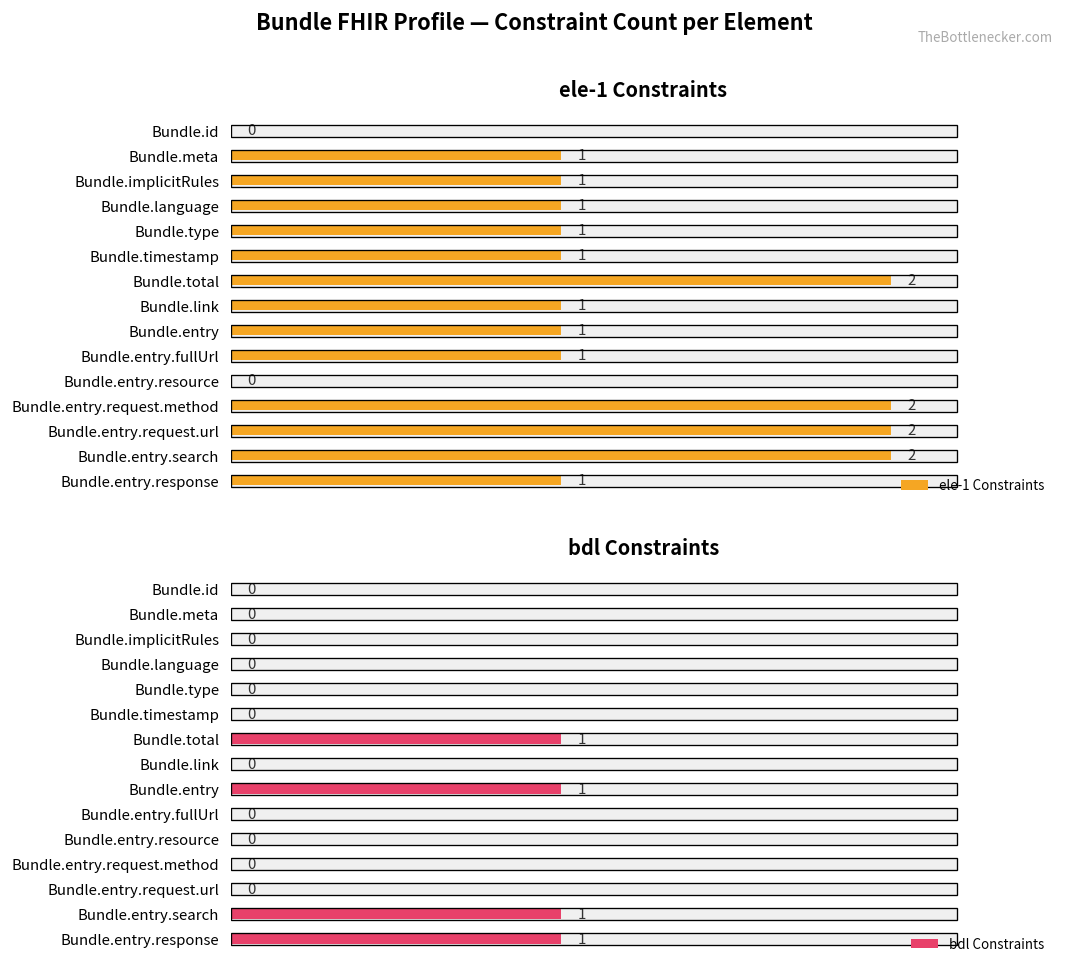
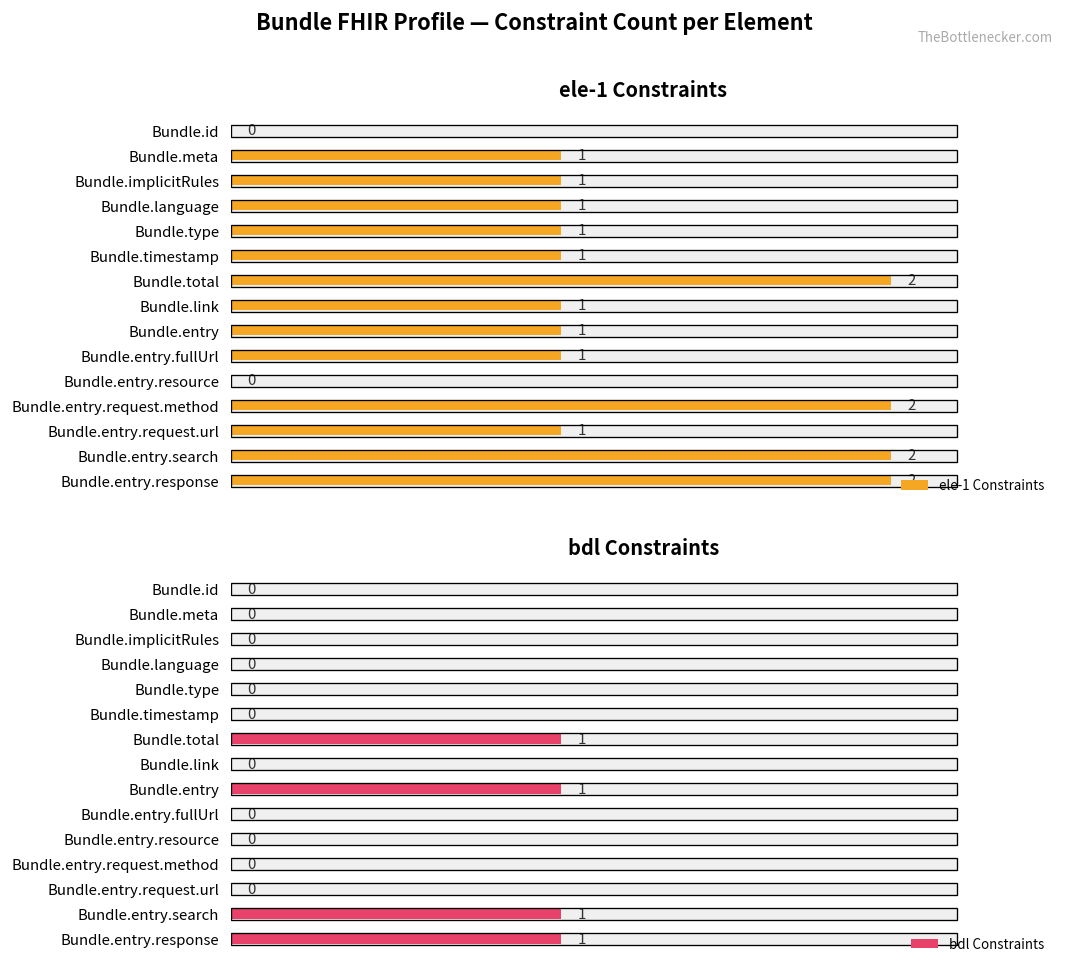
ele-1 Constraints, ele-1 Constraints, Bundle.entry.request.url: 2 -> 1
ele-1 Constraints, ele-1 Constraints, Bundle.entry.response: 1 -> 2
